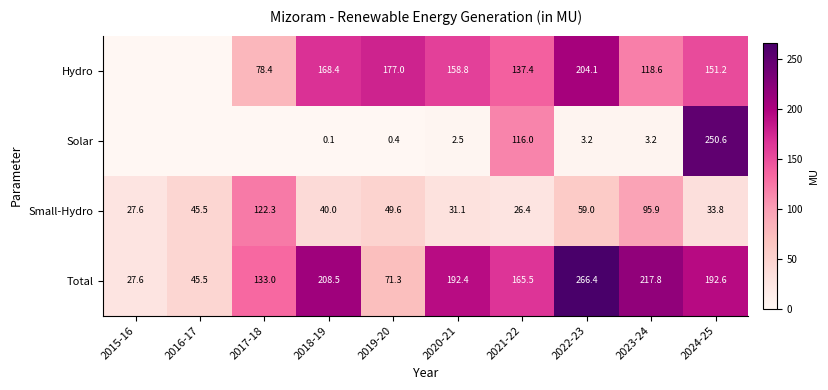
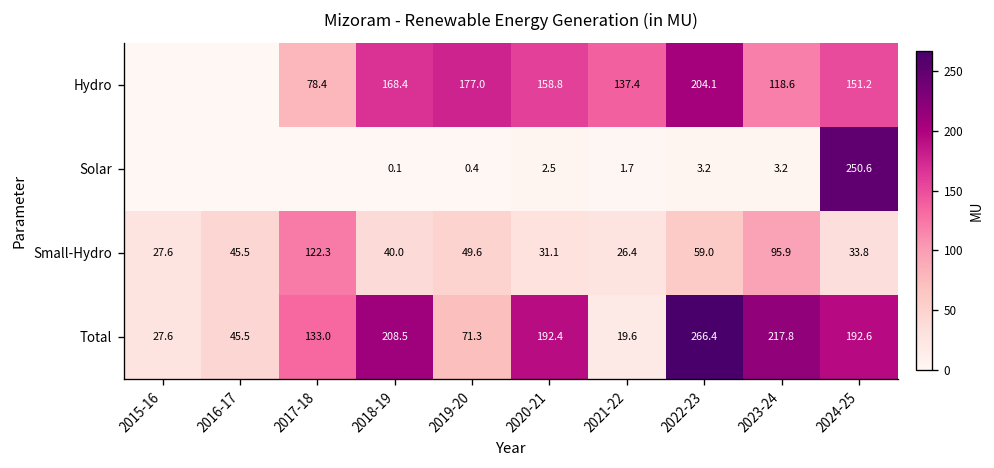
Solar, 2021-22: 116.0 -> 1.7
Total, 2021-22: 165.5 -> 19.6
